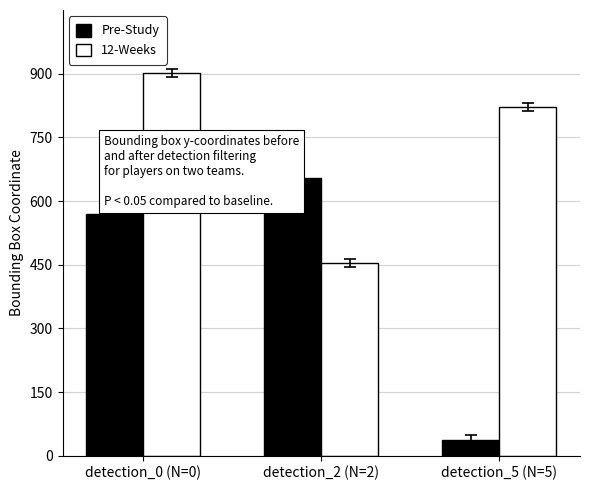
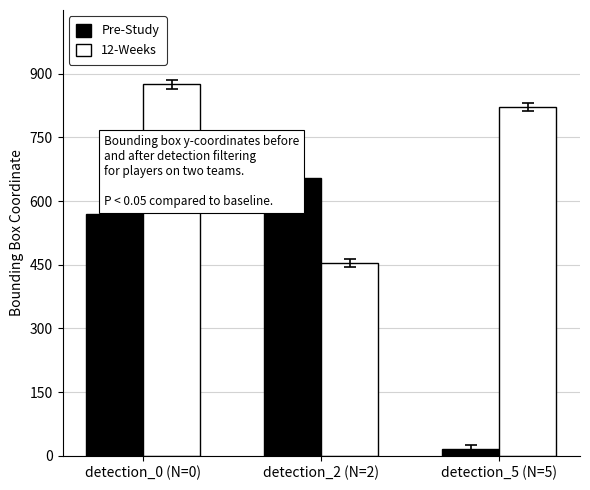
12-Weeks, detection_0 (N=0): 900 -> 870
Pre-Study, detection_5 (N=5): 40 -> 10
